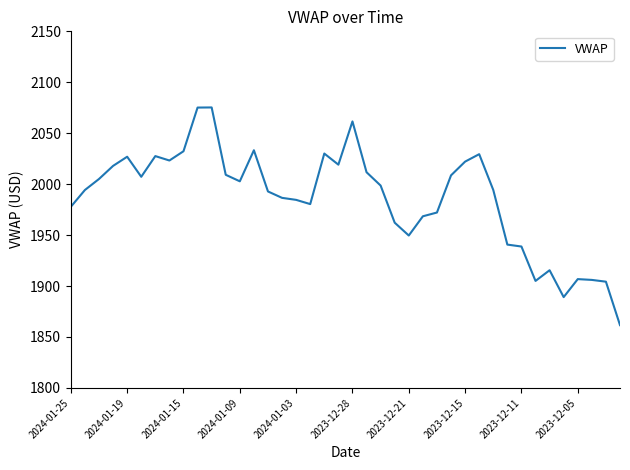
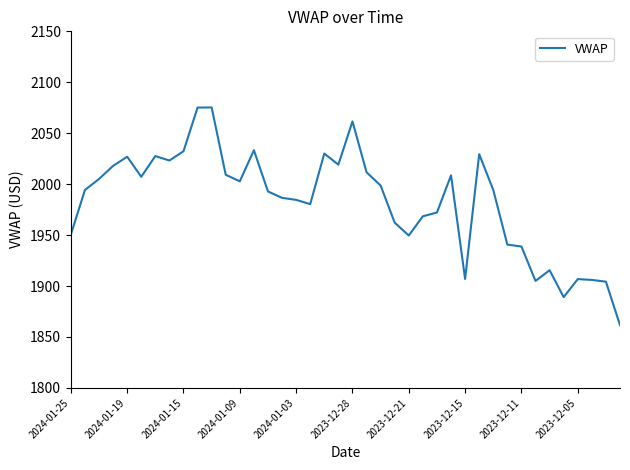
2024-01-25: 1978 -> 1950
2023-12-15: 2022 -> 1907
